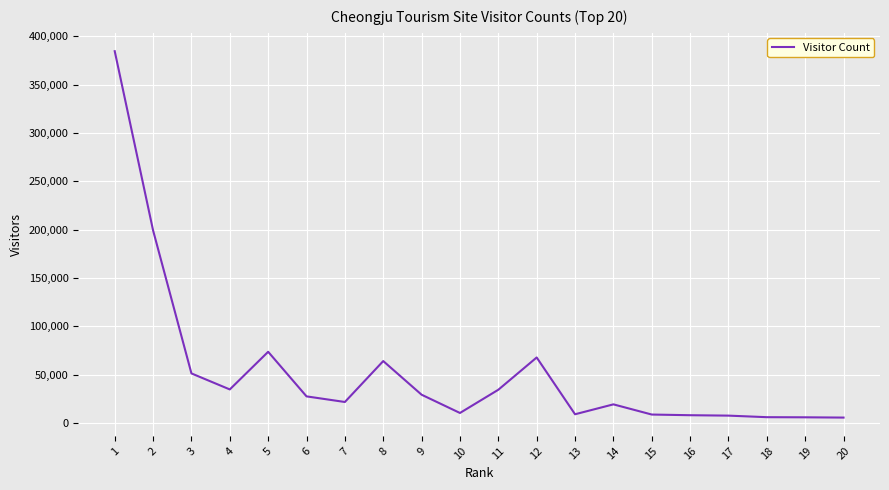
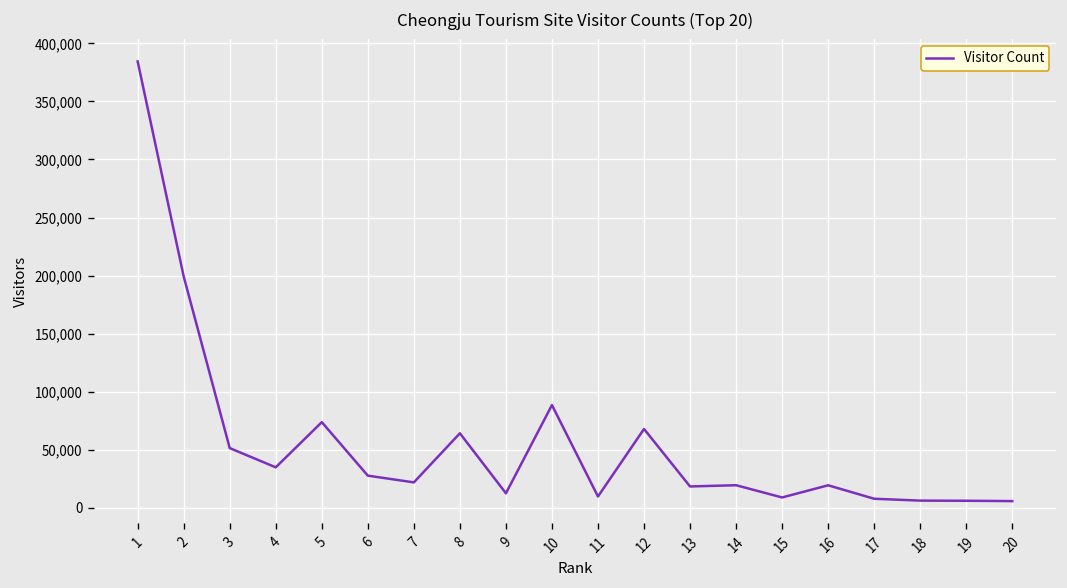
9: 30,000 -> 10,000
10: 10,000 -> 90,000
11: 30,000 -> 10,000
13: 10,000 -> 20,000
16: 10,000 -> 20,000
